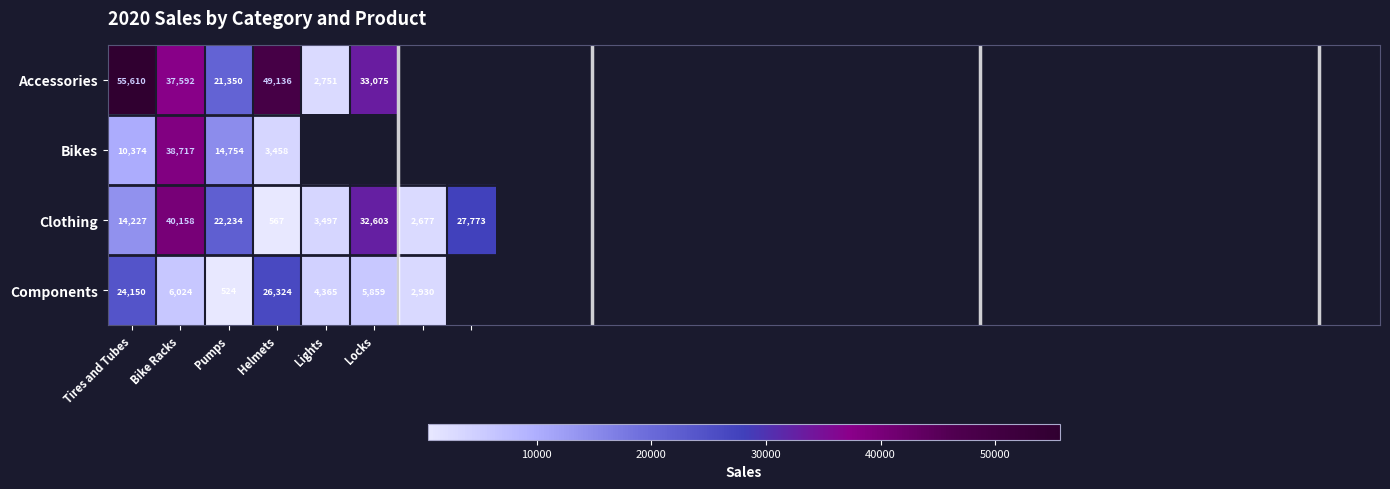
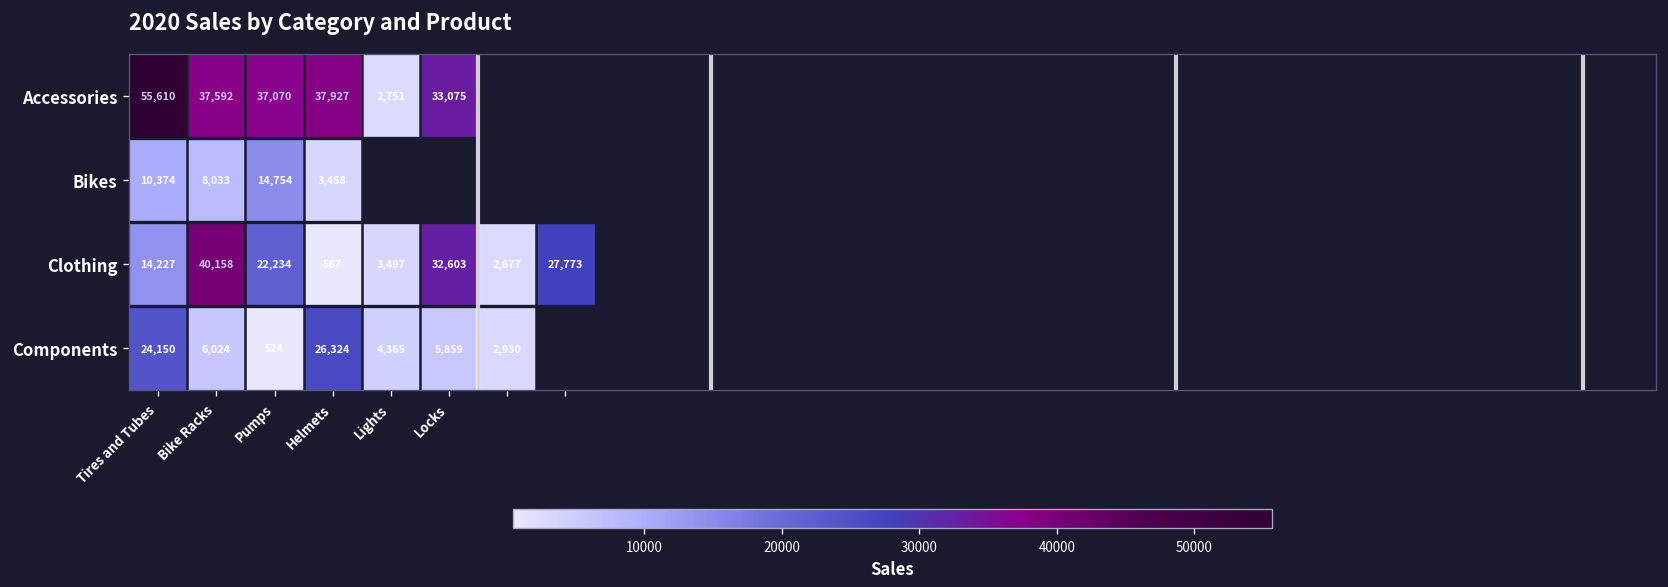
Accessories, Pumps: 21,350 -> 37,070
Accessories, Helmets: 49,136 -> 37,927
Bikes, Bike Racks: 38,717 -> 8,033
